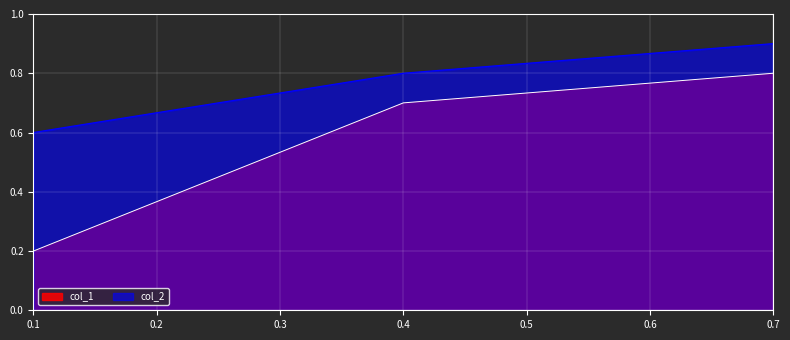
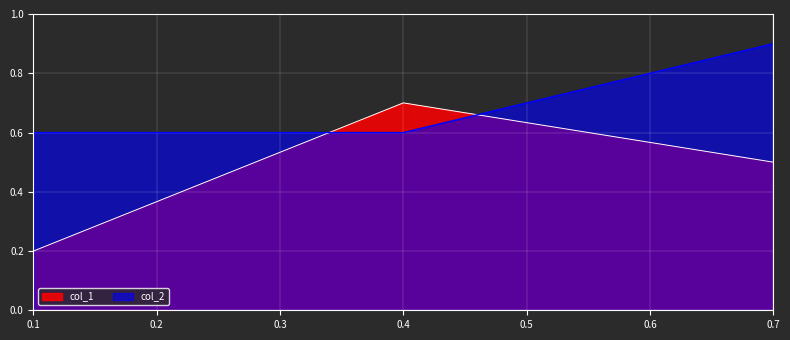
col_2, 0.4: 0.8 -> 0.6
col_1, 0.7: 0.8 -> 0.5
